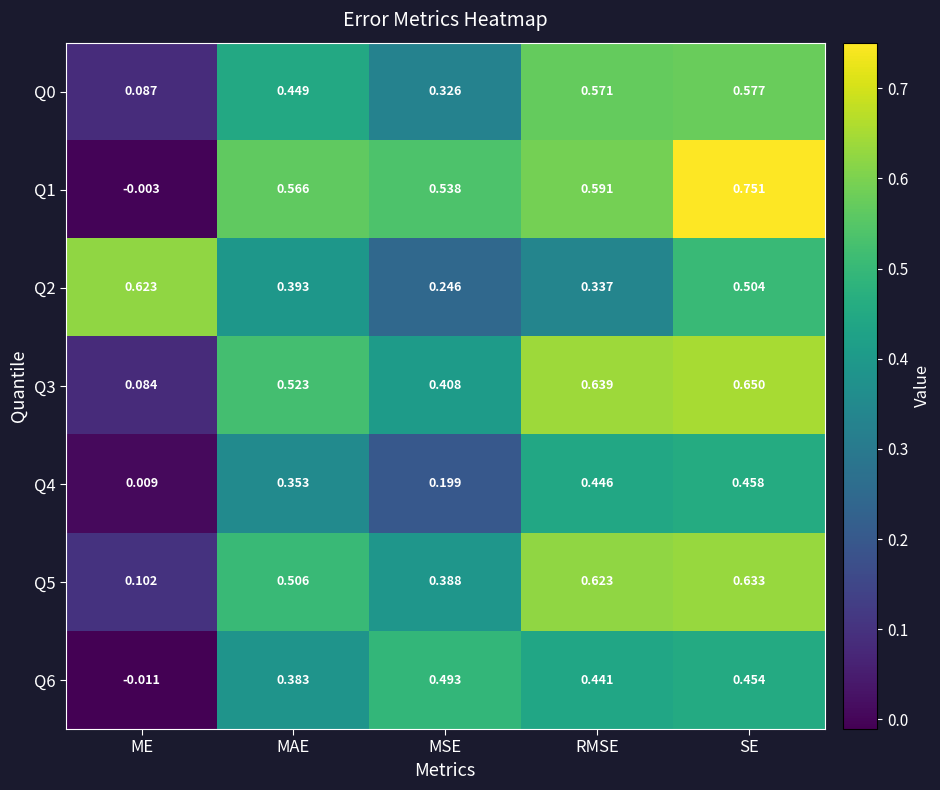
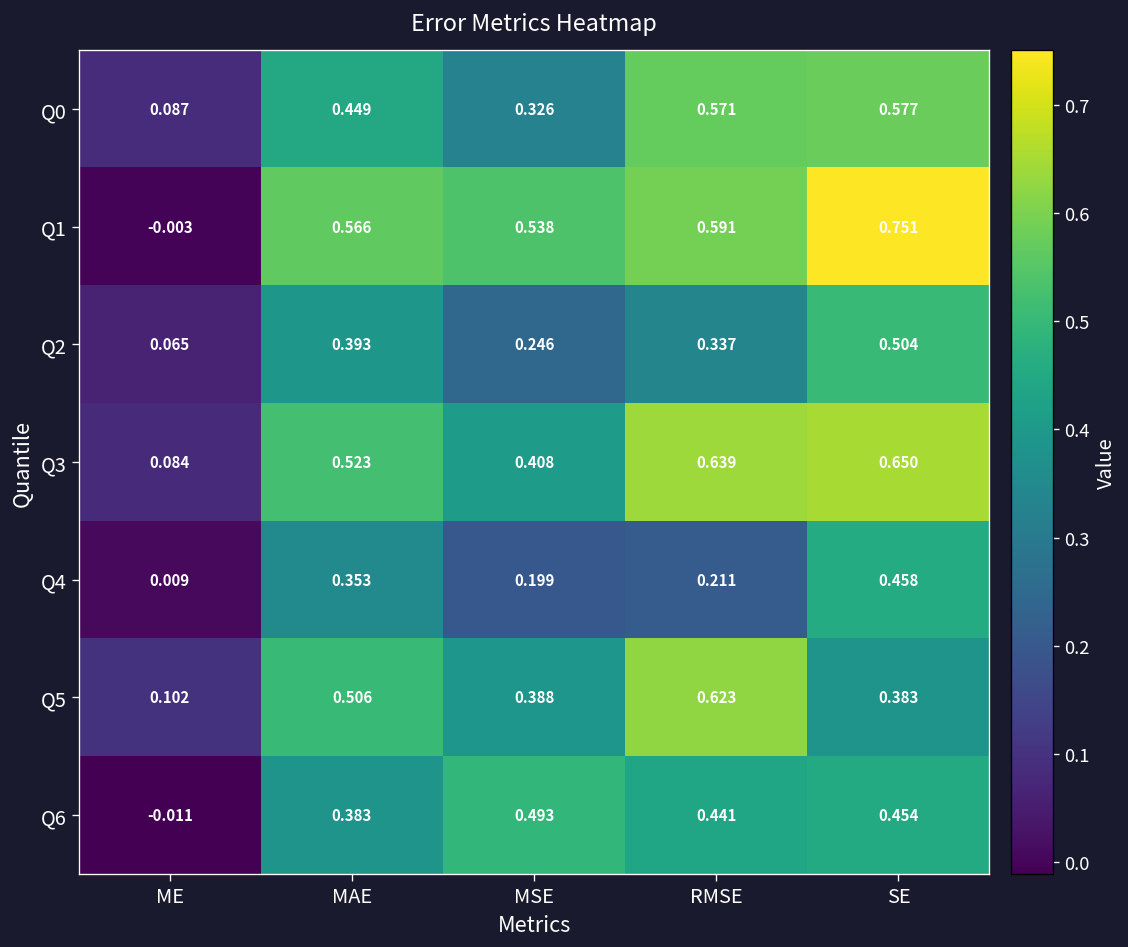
Q2, ME: 0.623 -> 0.065
Q4, RMSE: 0.446 -> 0.211
Q5, SE: 0.633 -> 0.383
